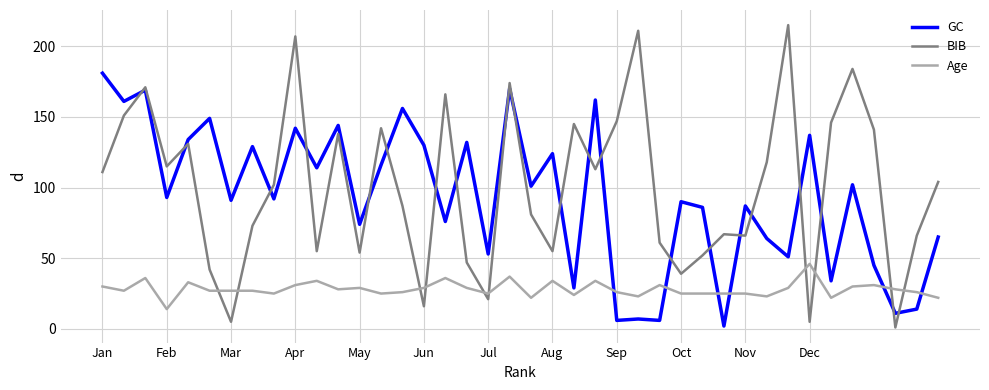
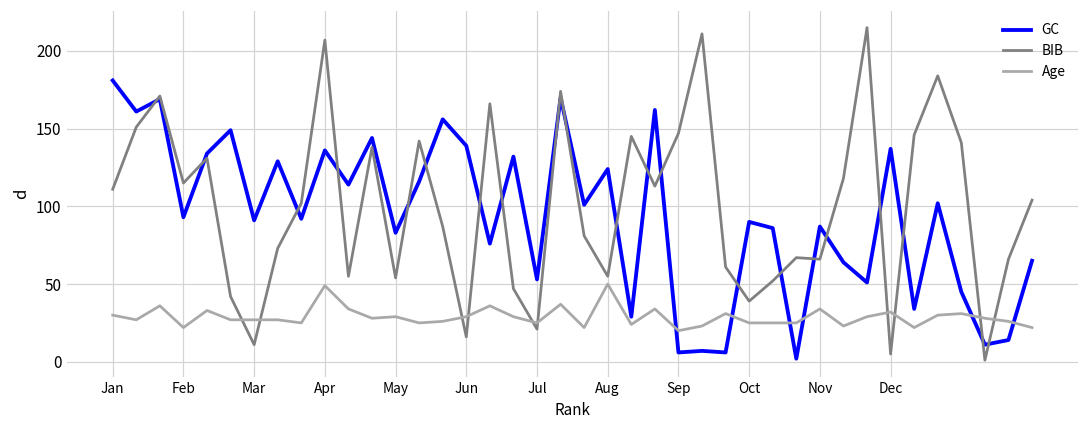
Age, Feb: 14 -> 22
BIB, Mar: 5 -> 11
GC, Apr: 142 -> 136
Age, Apr: 31 -> 49
GC, May: 74 -> 83
GC, Jun: 130 -> 139
Age, Aug: 34 -> 50
Age, Sep: 26 -> 20
Age, Nov: 25 -> 34
Age, Dec: 46 -> 32
